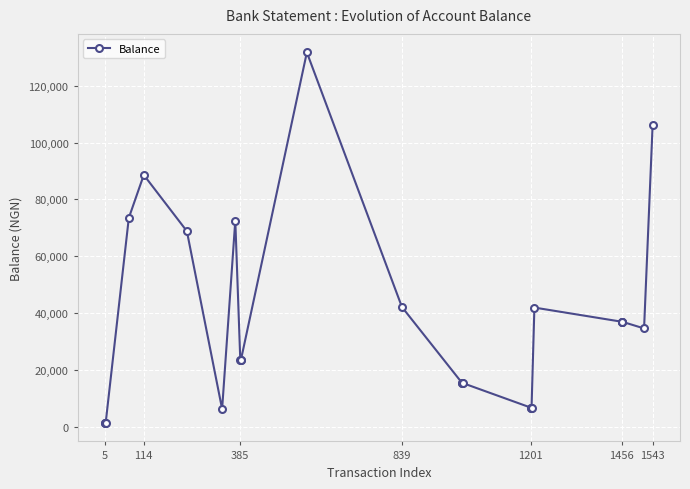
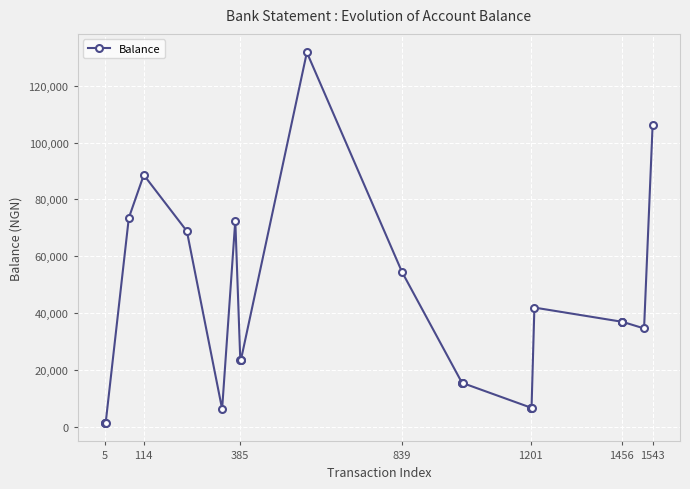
839: 42,000 -> 55,000
